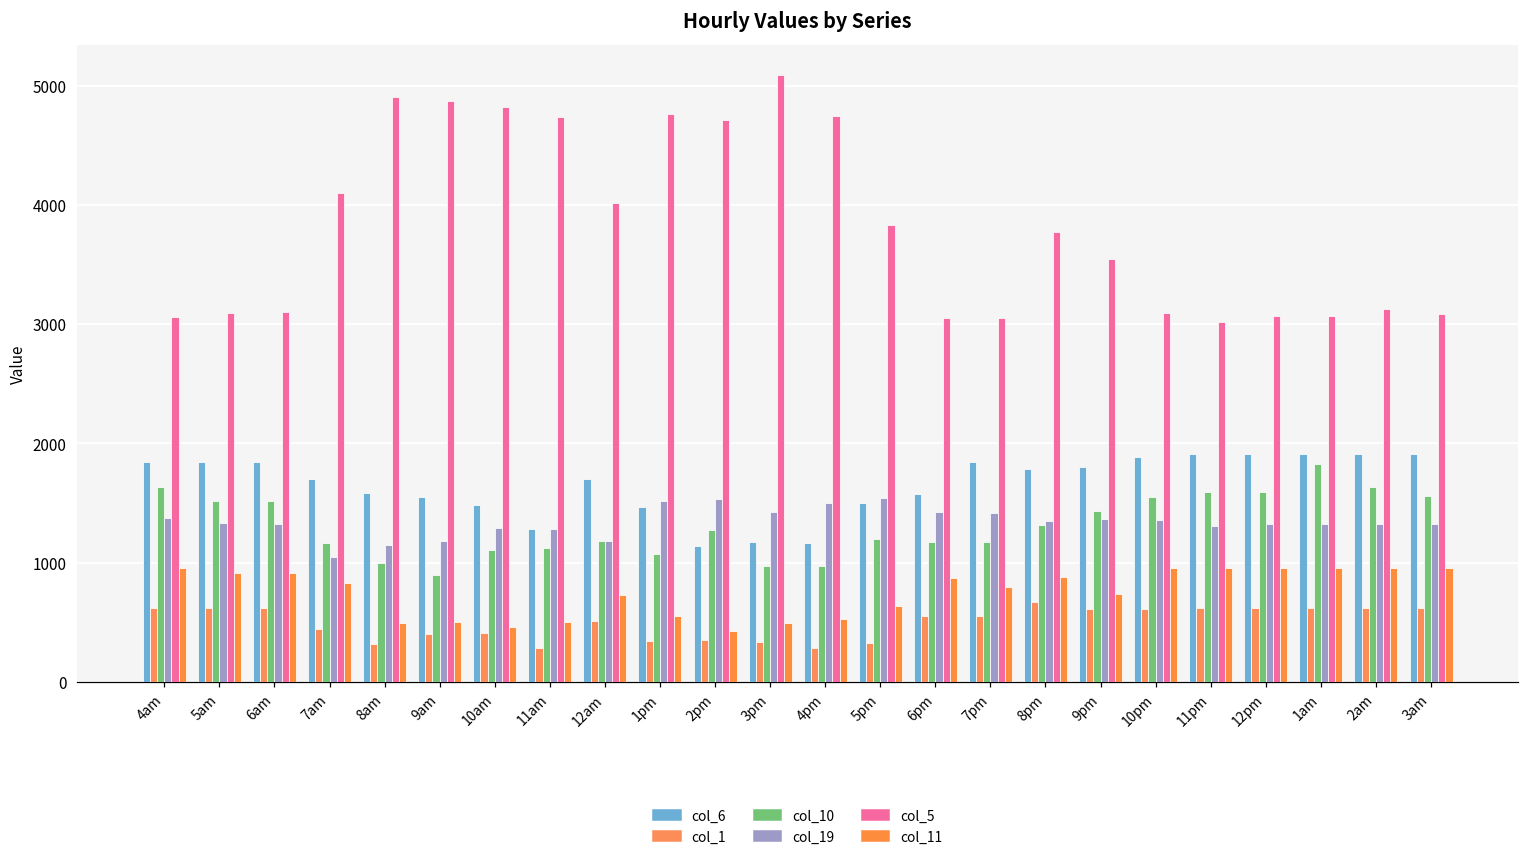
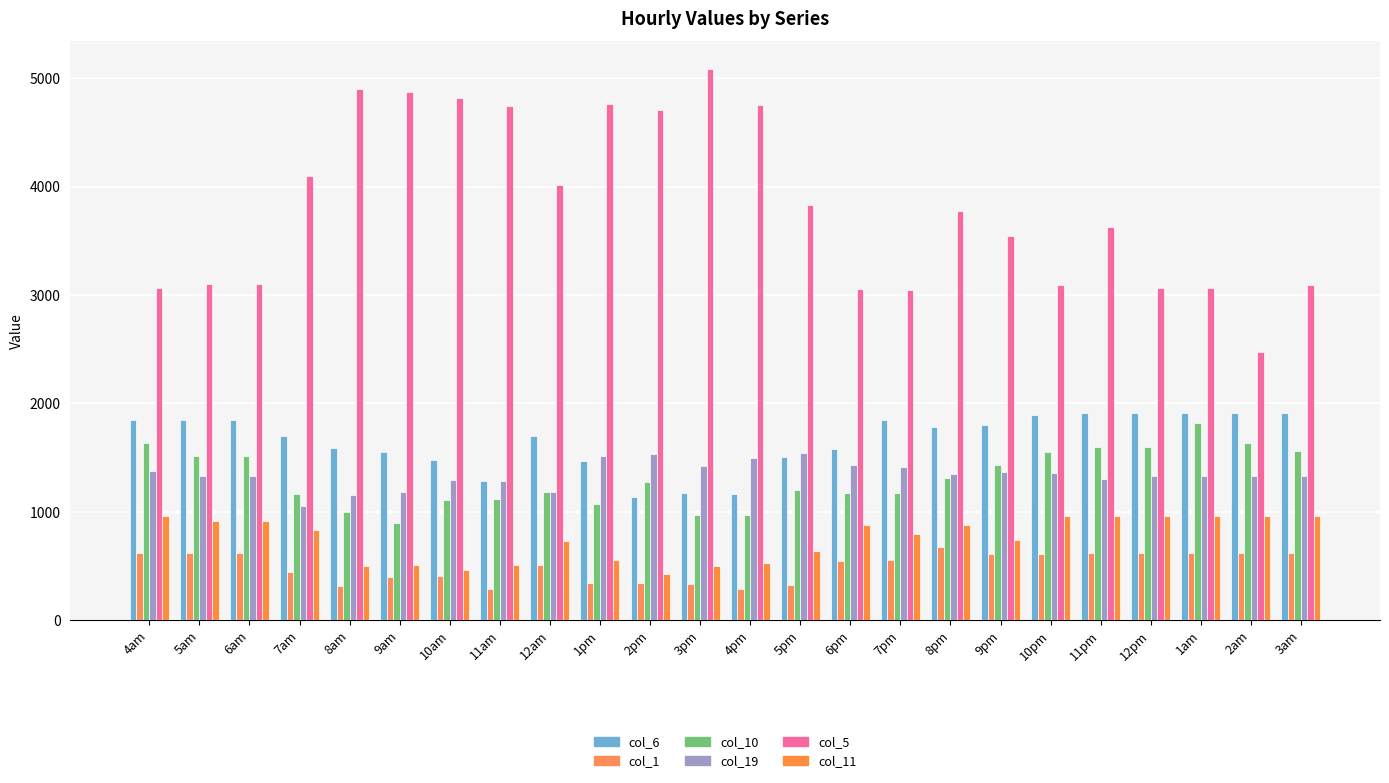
col_5, 11pm: 3010 -> 3620
col_5, 2am: 3130 -> 2470
